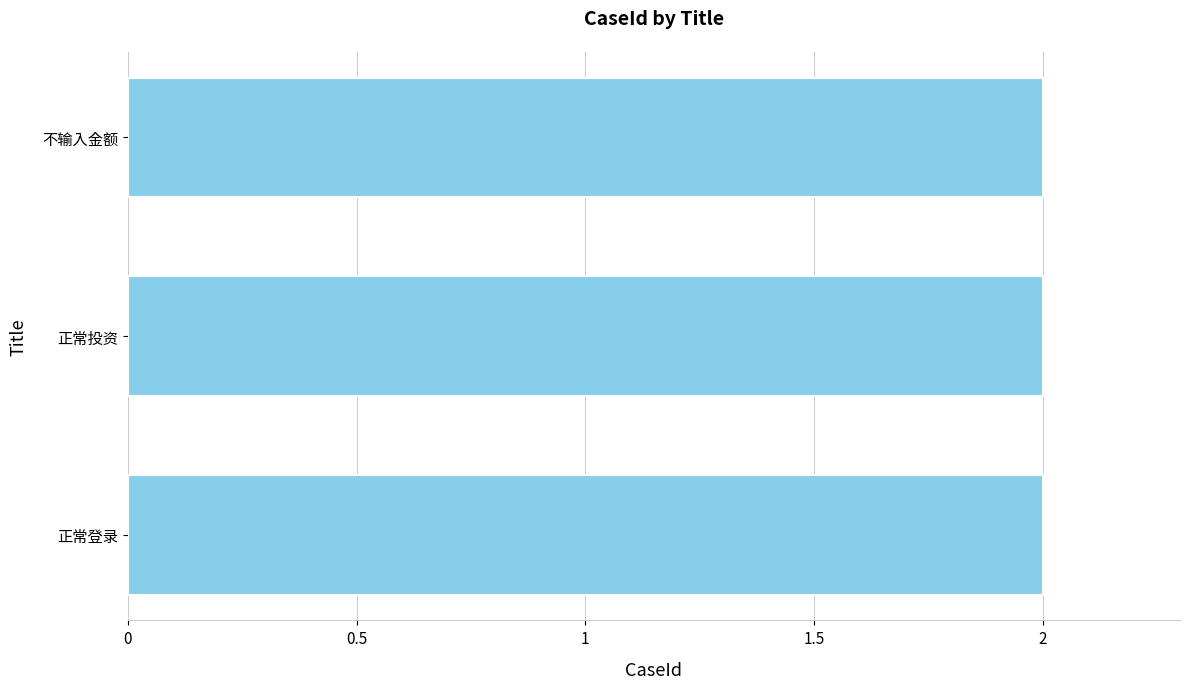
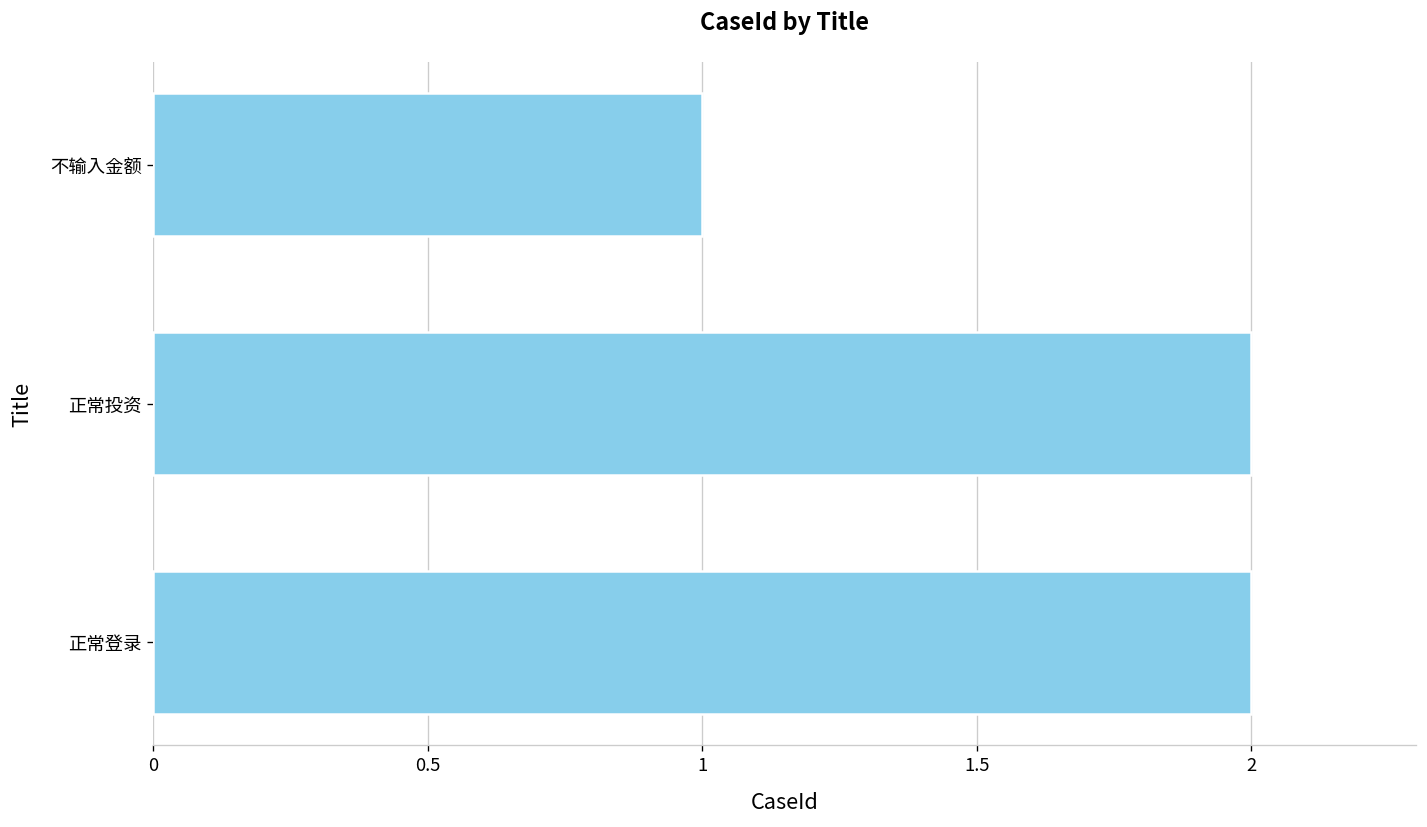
不输入金额: 2 -> 1
